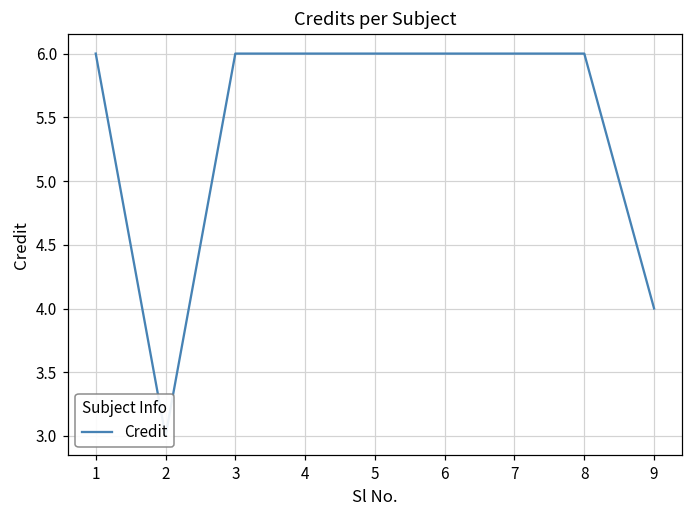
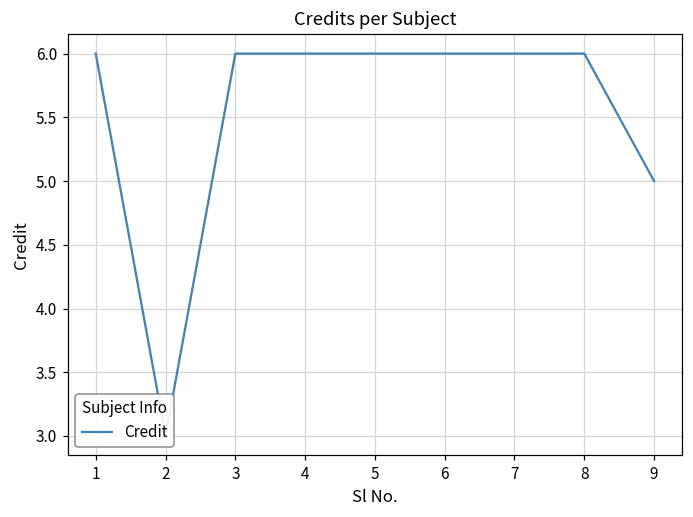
9: 4 -> 5
